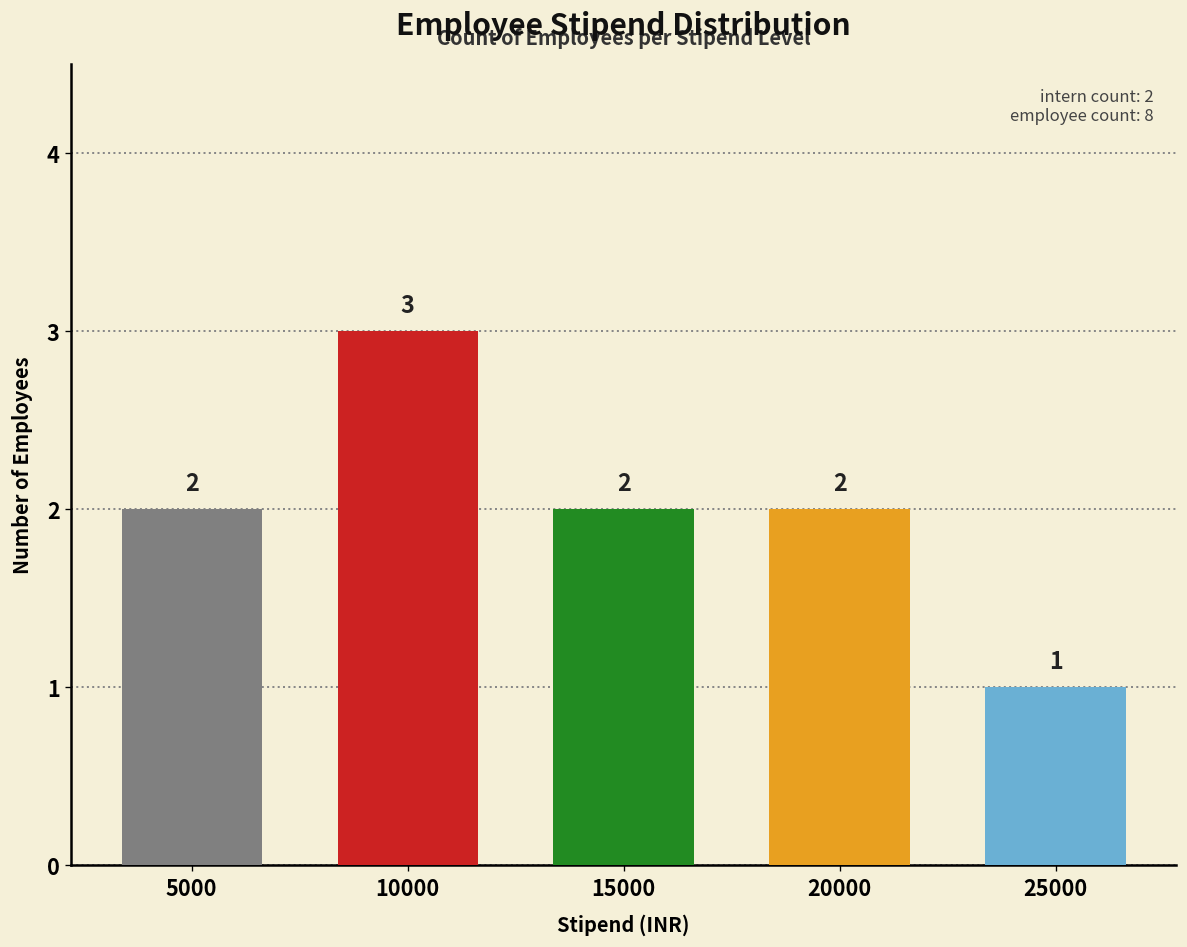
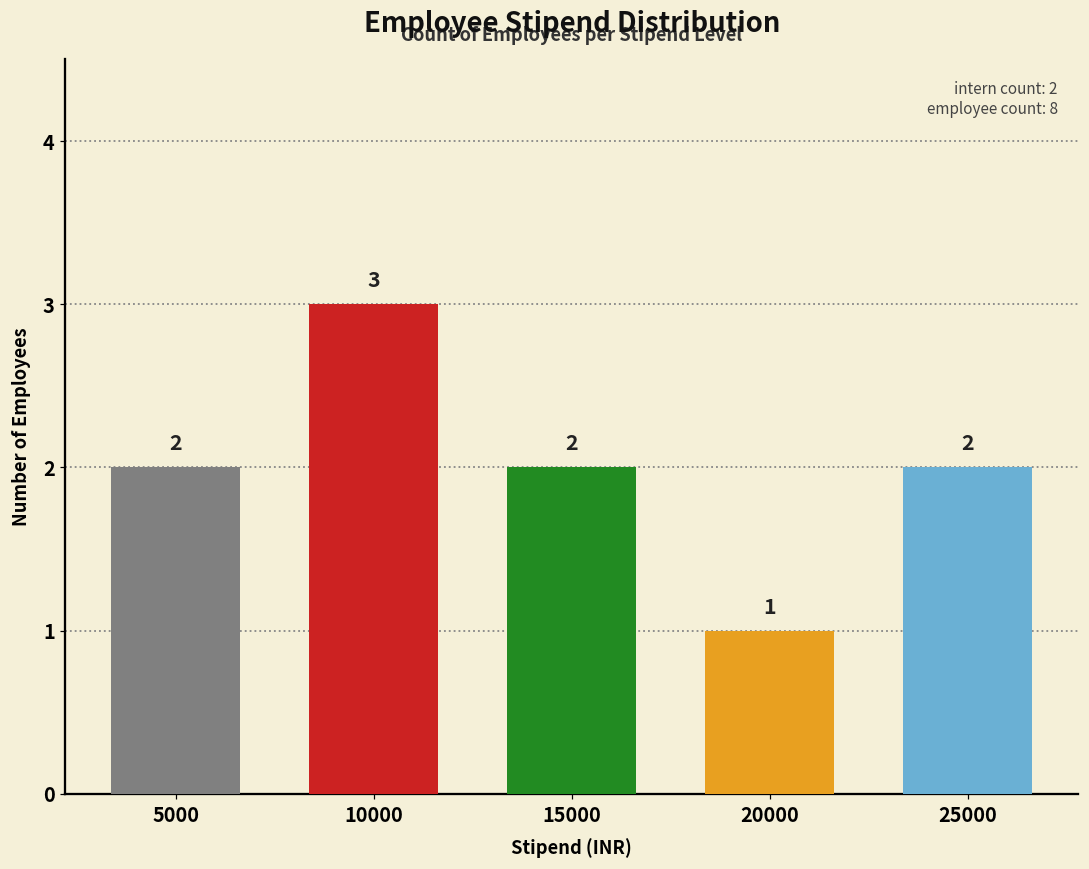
20000: 2 -> 1
25000: 1 -> 2
